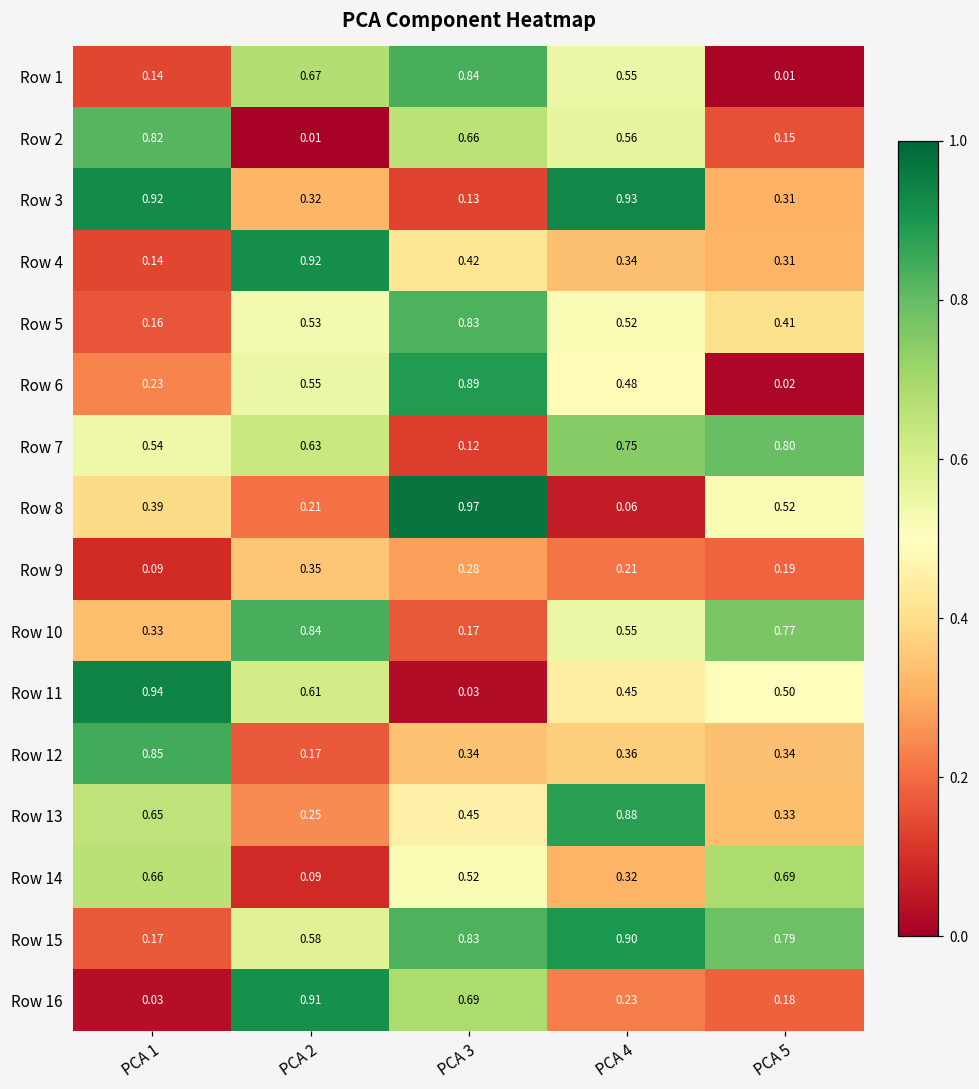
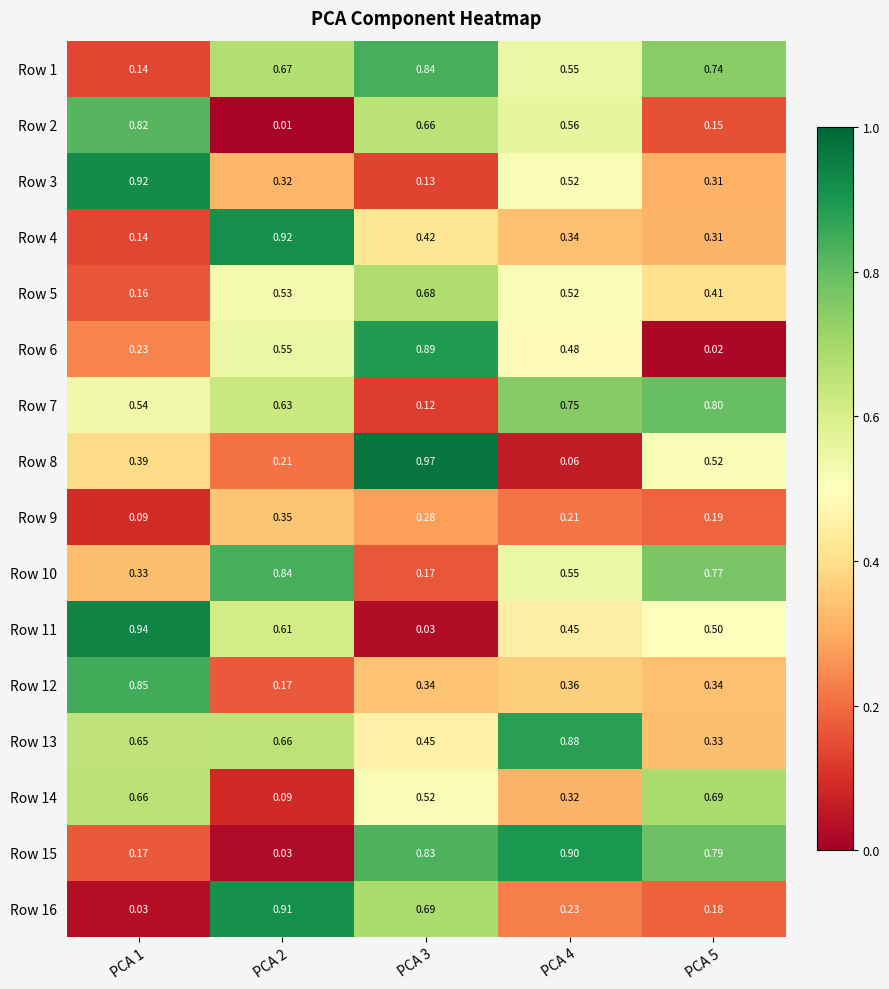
Row 1, PCA 5: 0.01 -> 0.74
Row 3, PCA 4: 0.93 -> 0.52
Row 5, PCA 3: 0.83 -> 0.68
Row 13, PCA 2: 0.25 -> 0.66
Row 15, PCA 2: 0.58 -> 0.03
